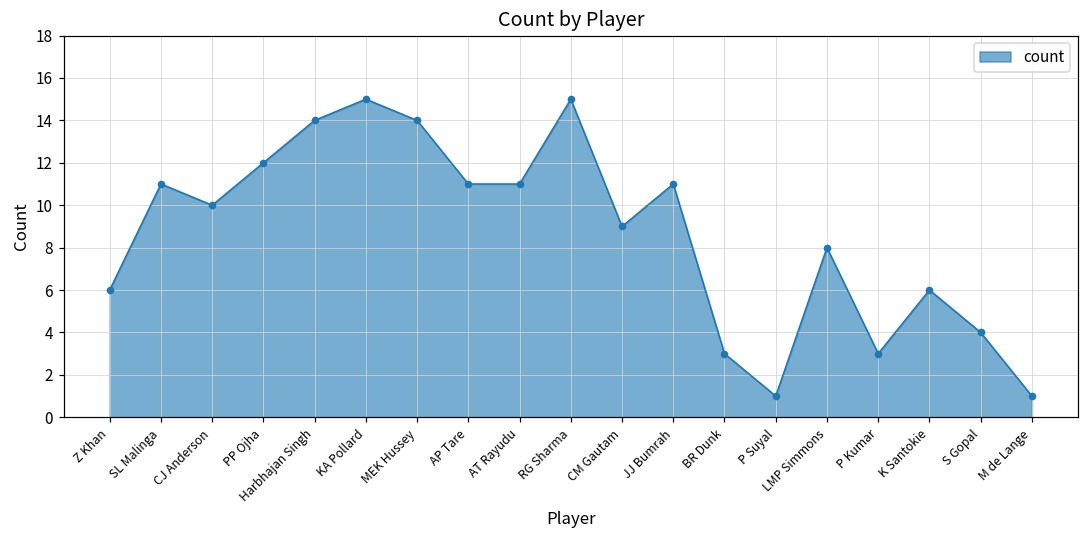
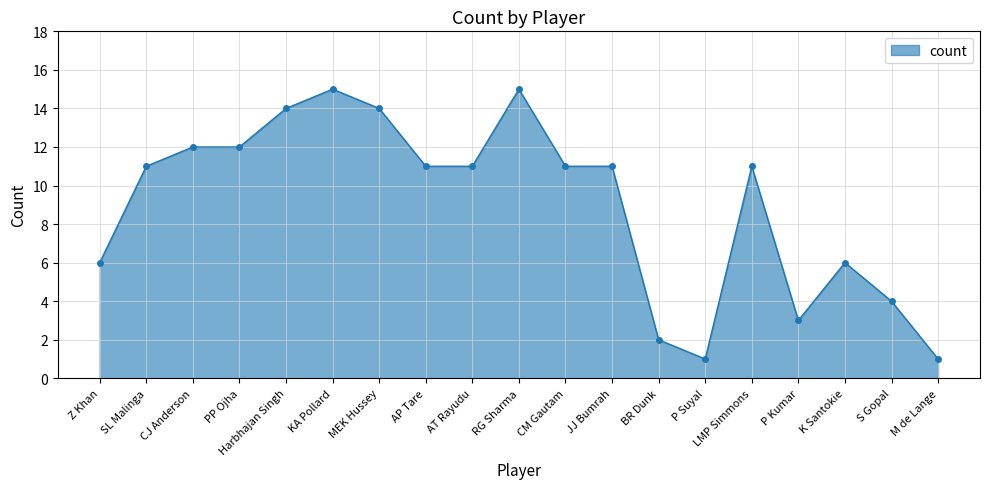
CJ Anderson: 10 -> 12
CM Gautam: 9 -> 11
BR Dunk: 3 -> 2
LMP Simmons: 8 -> 11
